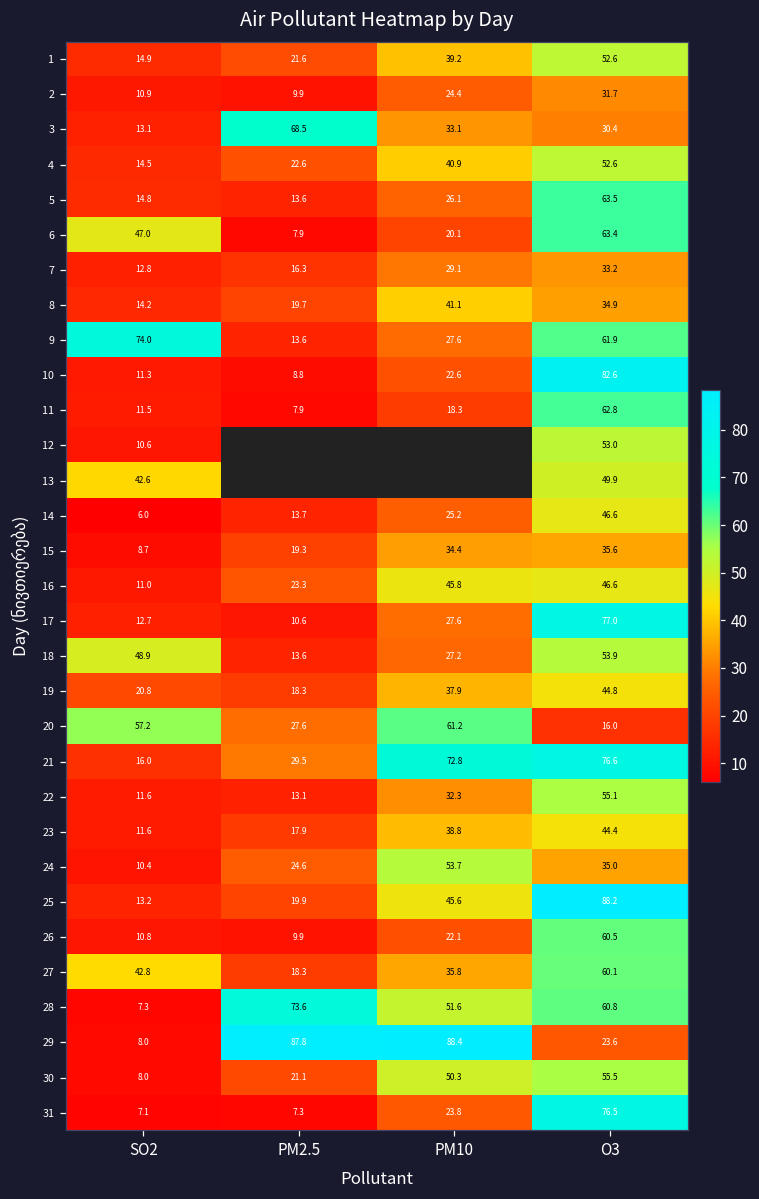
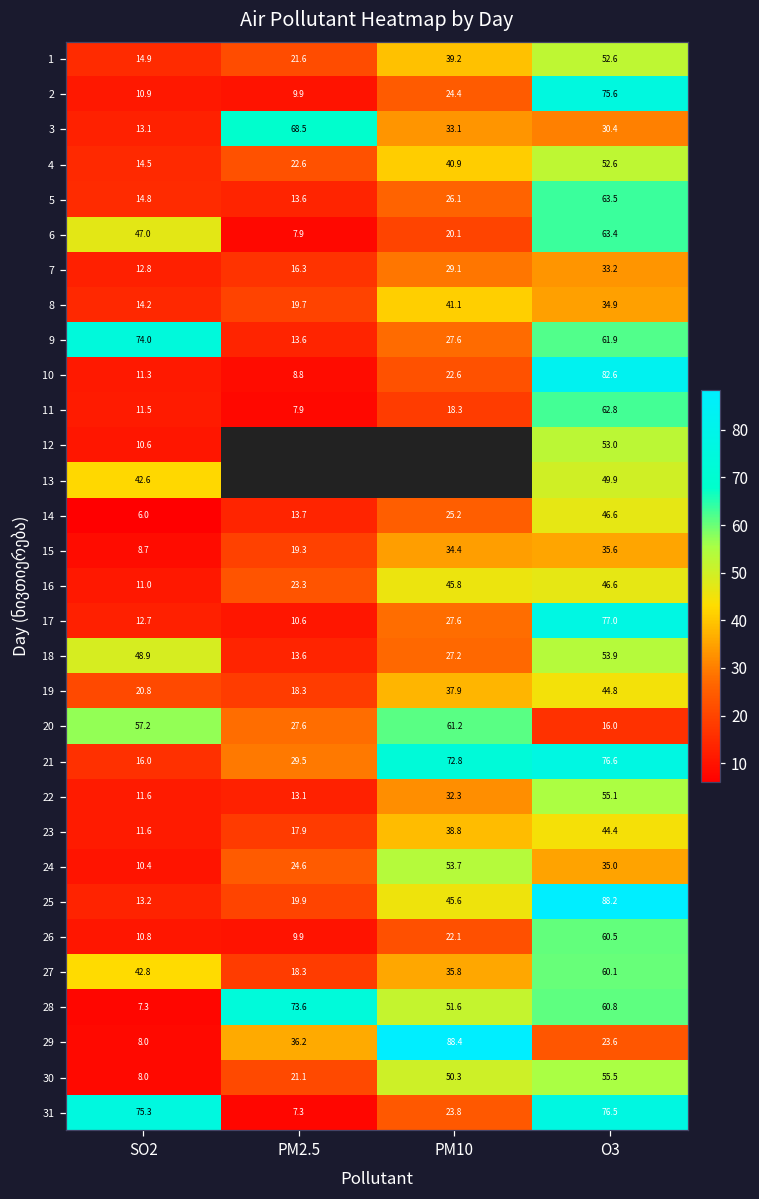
2, O3: 31.7 -> 75.6
29, PM2.5: 87.8 -> 36.2
31, SO2: 7.1 -> 75.3
